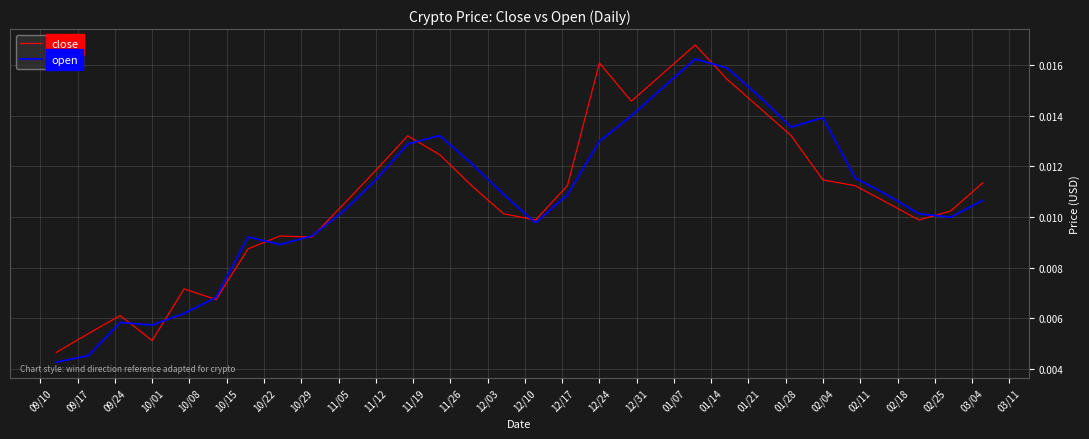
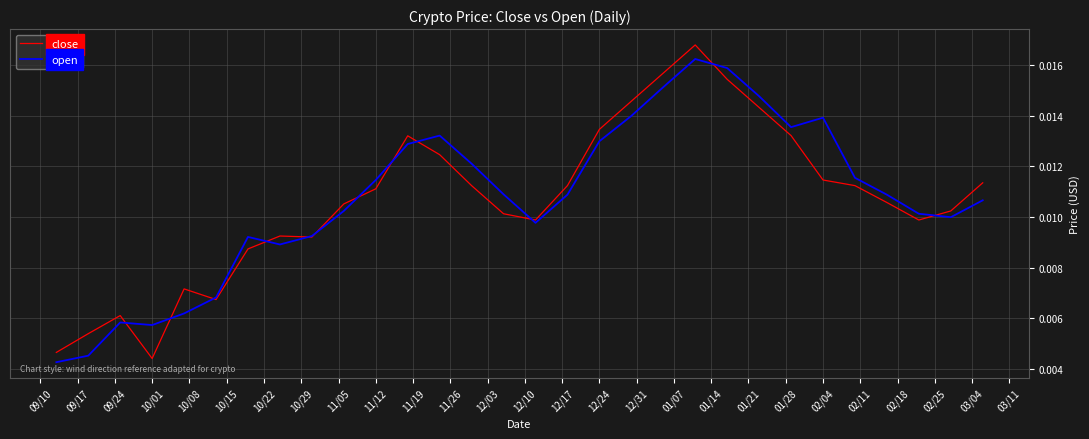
close, 10/01: 0.0051 -> 0.0044
close, 11/12: 0.0118 -> 0.0111
close, 12/24: 0.0161 -> 0.0135
